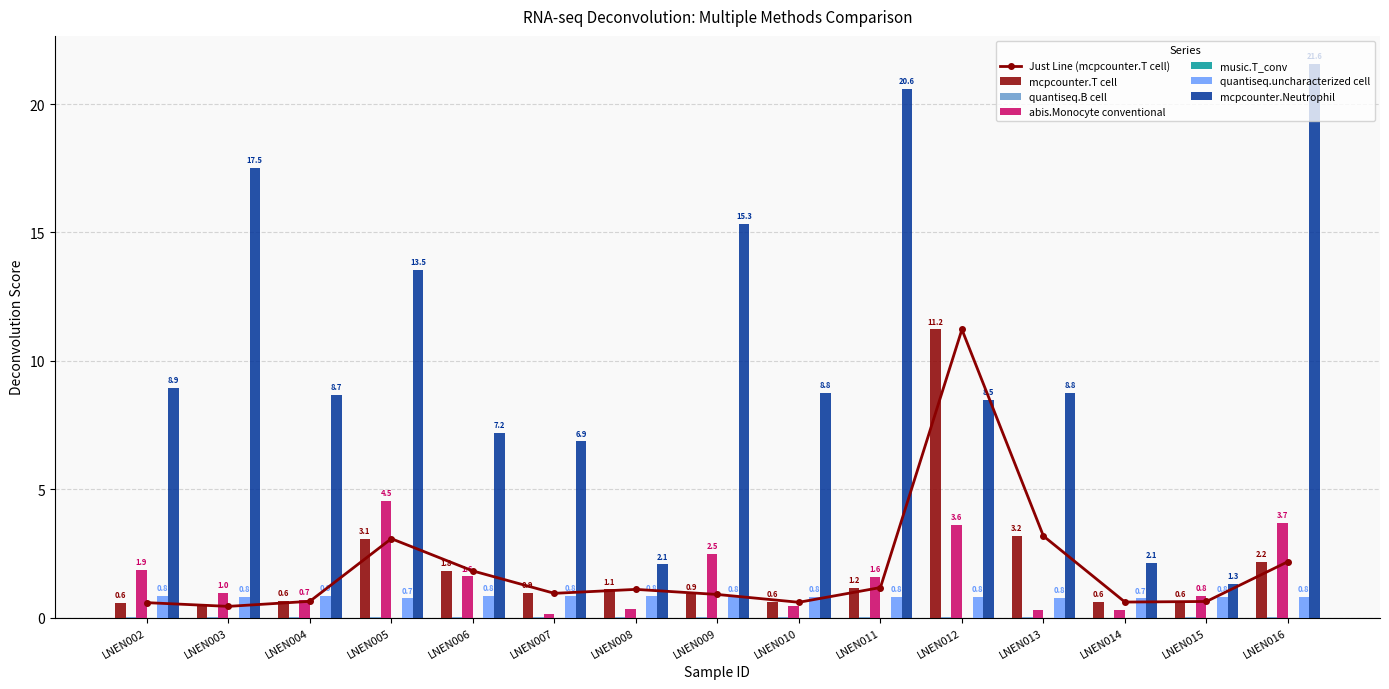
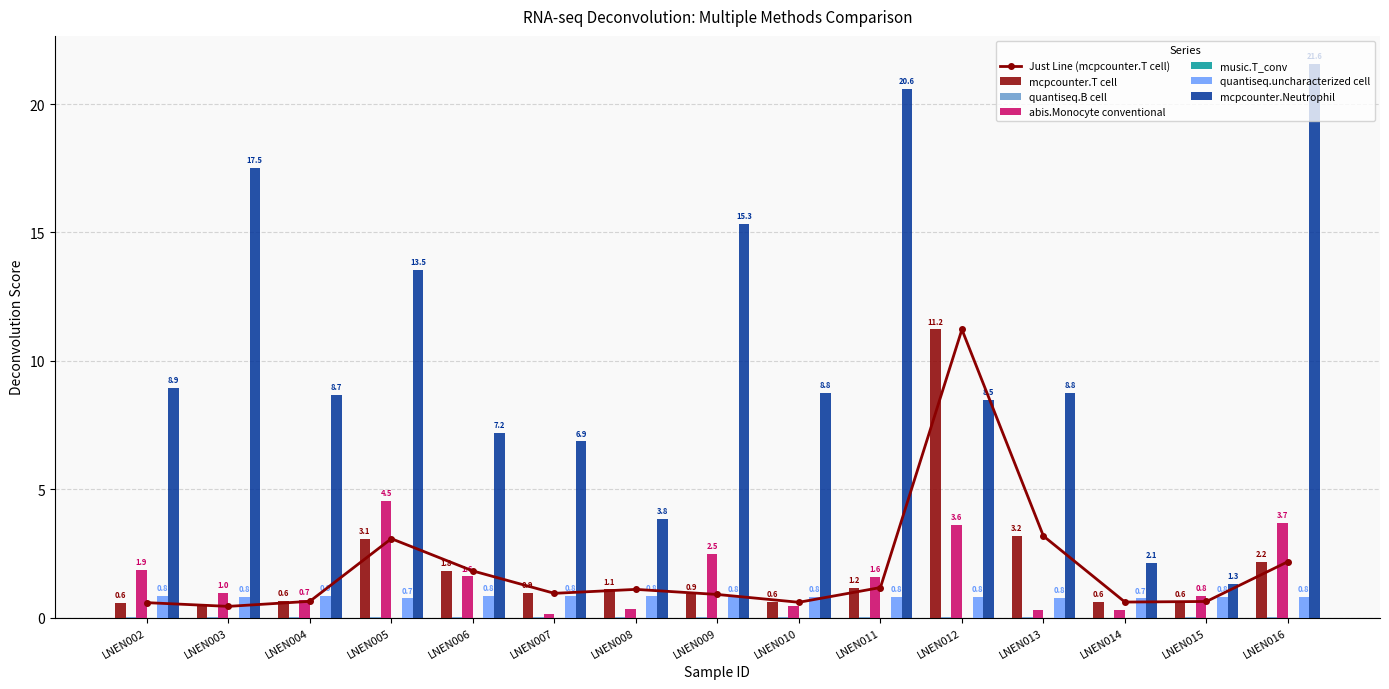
mcpcounter.Neutrophil, LNEN008: 2.1 -> 3.8
